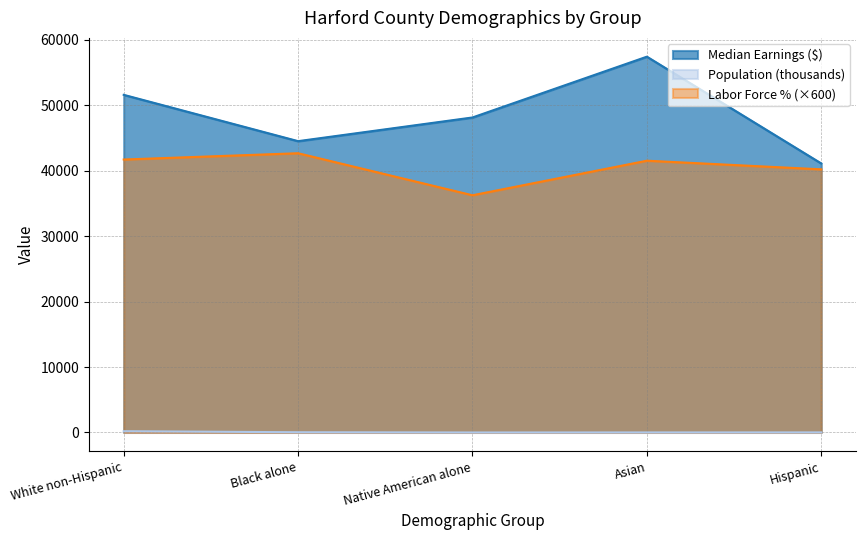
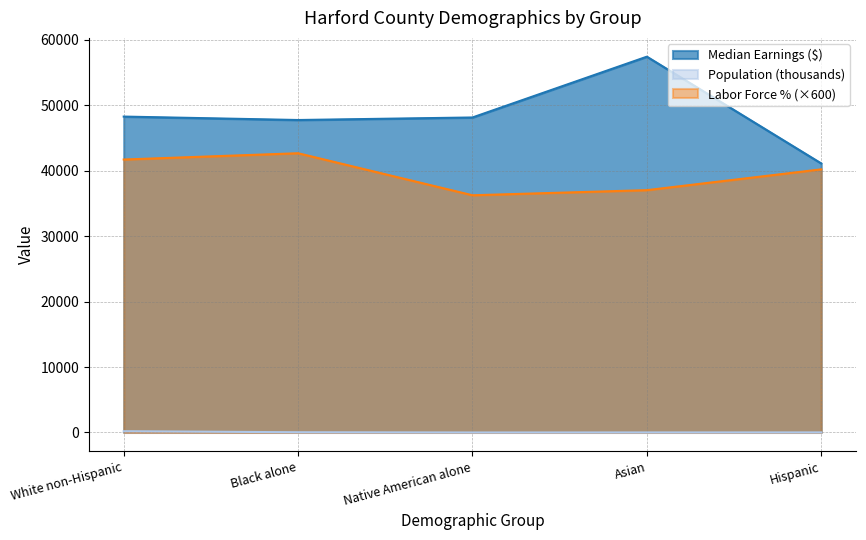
Median Earnings ($), White non-Hispanic: 52000 -> 48000
Median Earnings ($), Black alone: 45000 -> 48000
Labor Force % (×600), Asian: 42000 -> 37000
